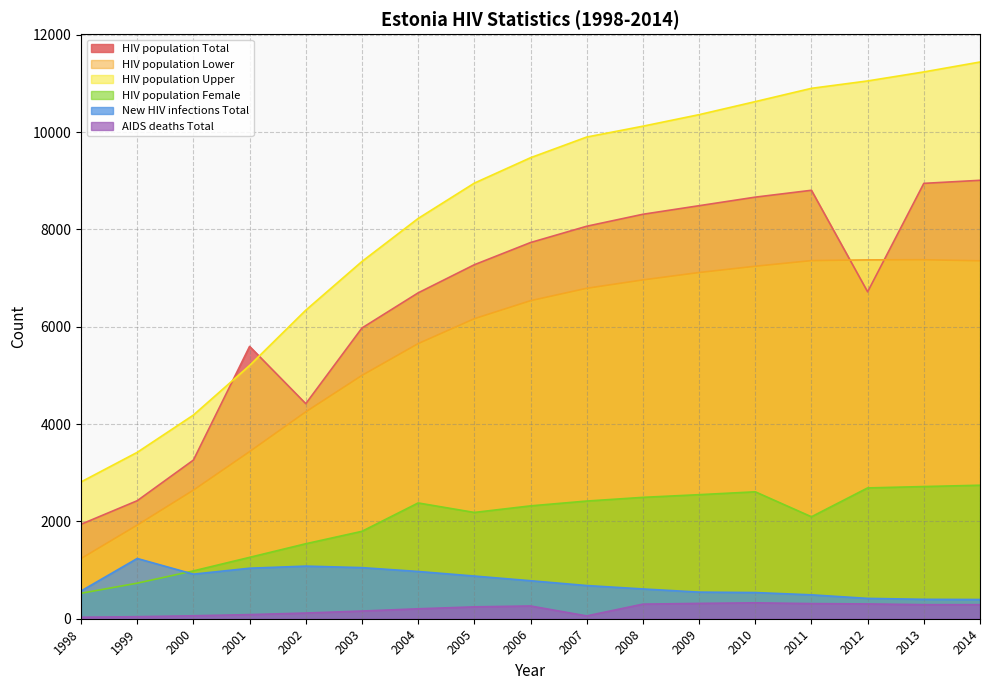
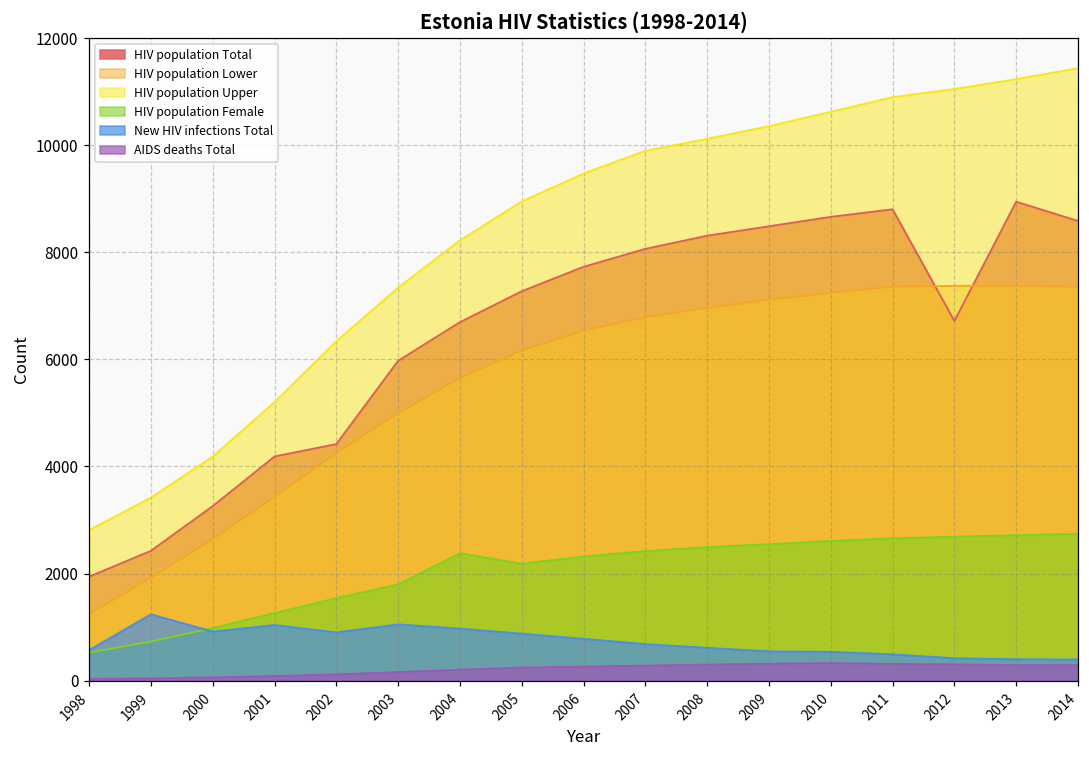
HIV population Total, 2001: 5600 -> 4200
New HIV infections Total, 2002: 1100 -> 900
AIDS deaths Total, 2007: 100 -> 300
HIV population Female, 2011: 2100 -> 2700
HIV population Total, 2014: 9000 -> 8600
